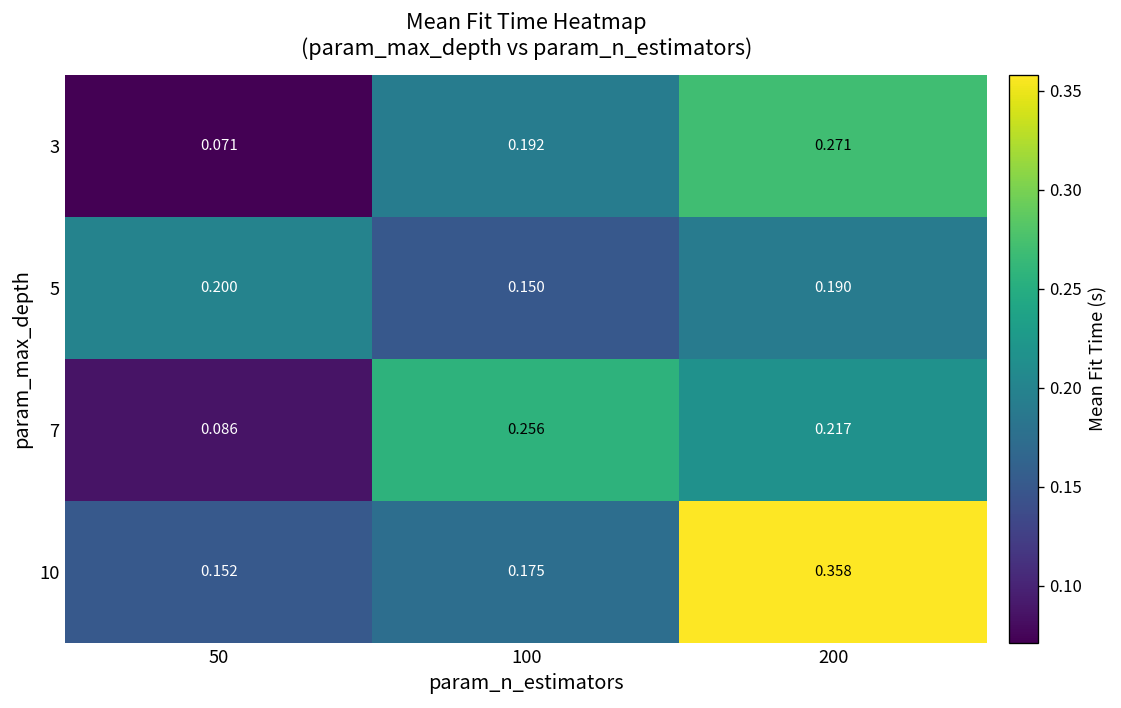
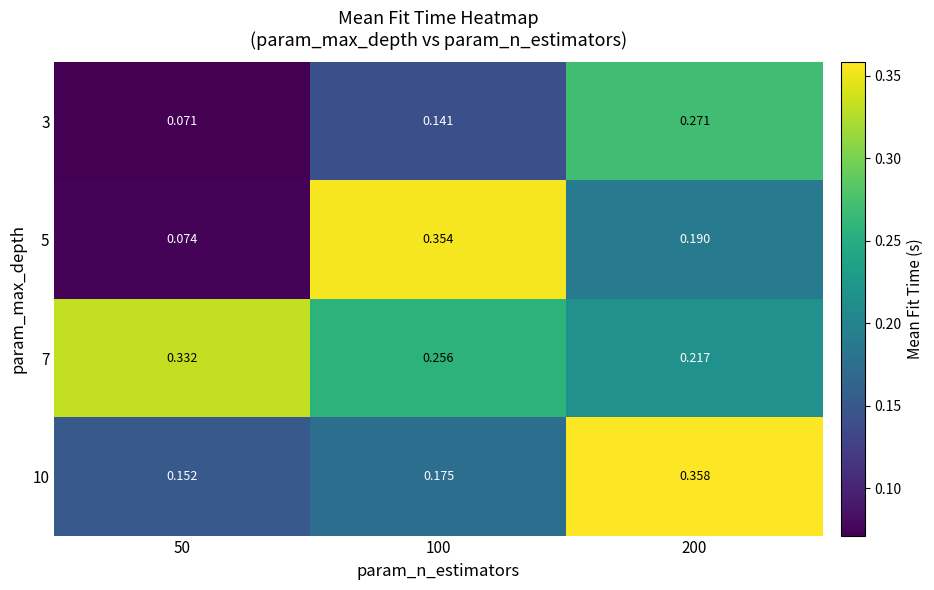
3, 100: 0.192 -> 0.141
5, 50: 0.200 -> 0.074
5, 100: 0.150 -> 0.354
7, 50: 0.086 -> 0.332
